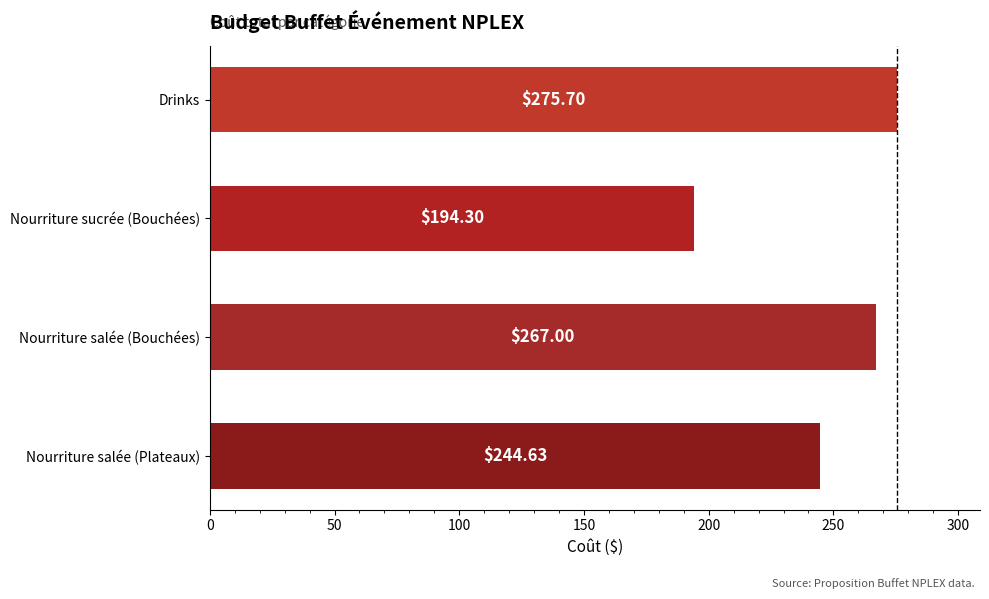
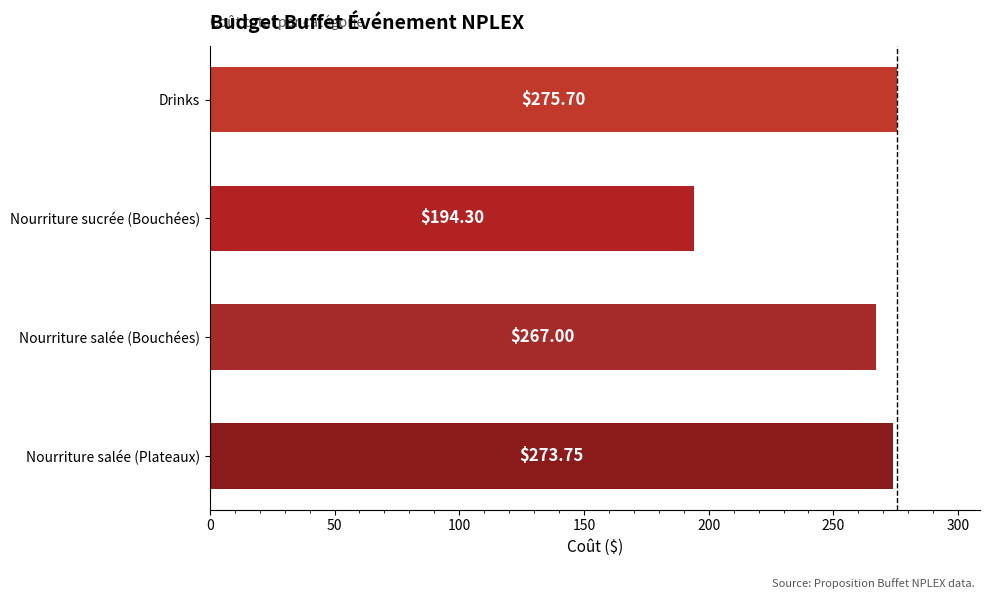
Nourriture salée (Plateaux): $244.63 -> $273.75
